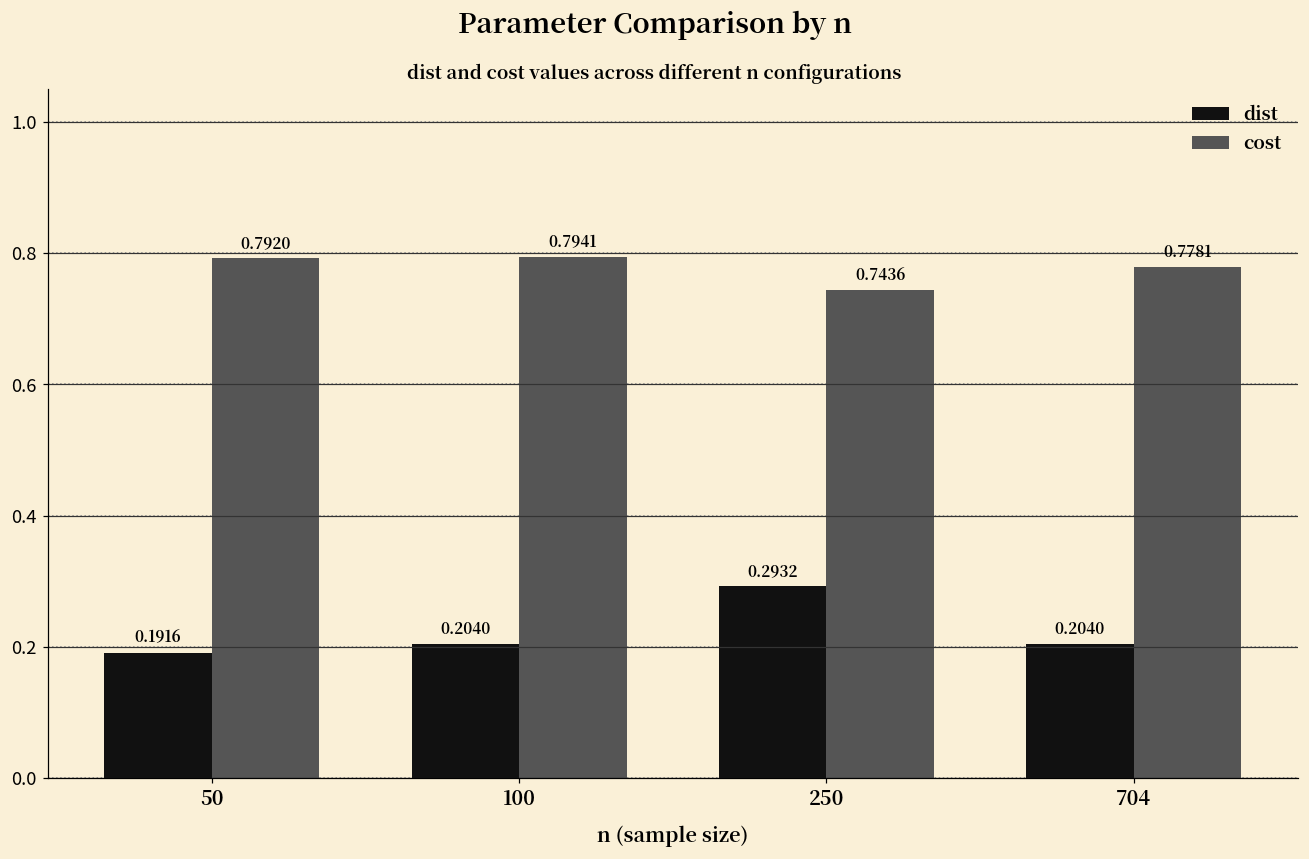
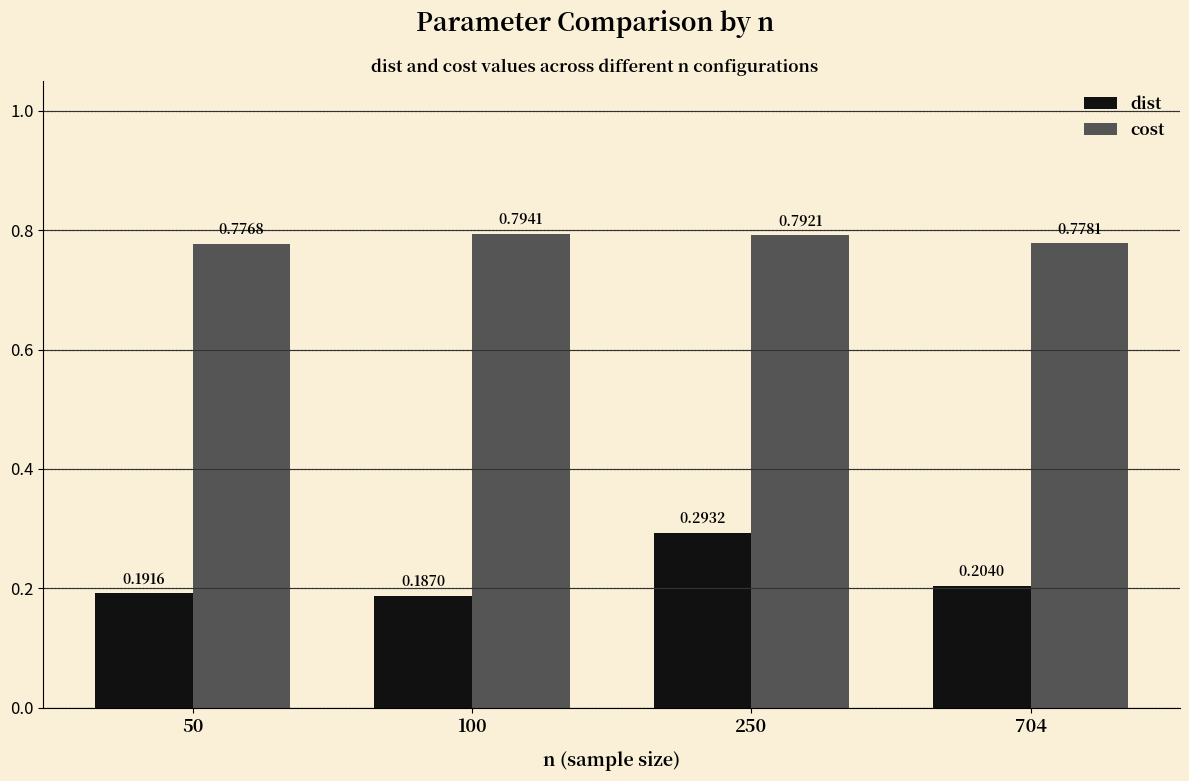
cost, 50: 0.7920 -> 0.7768
dist, 100: 0.2040 -> 0.1870
cost, 250: 0.7436 -> 0.7921
